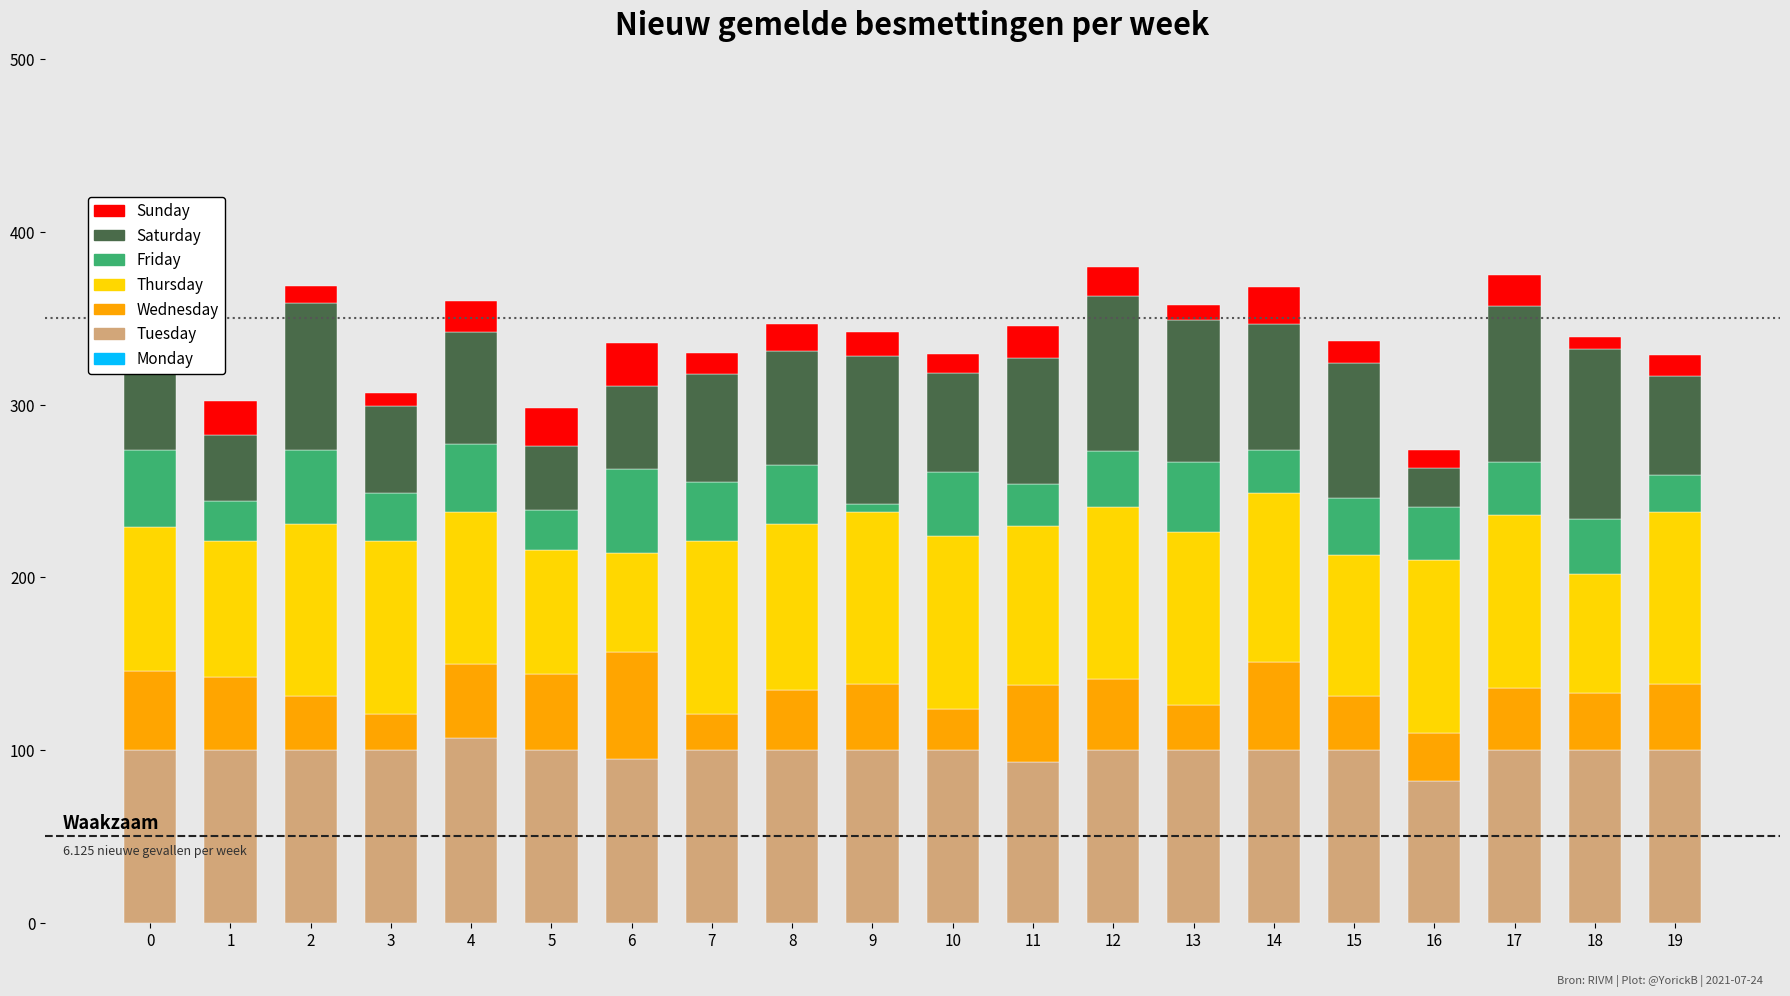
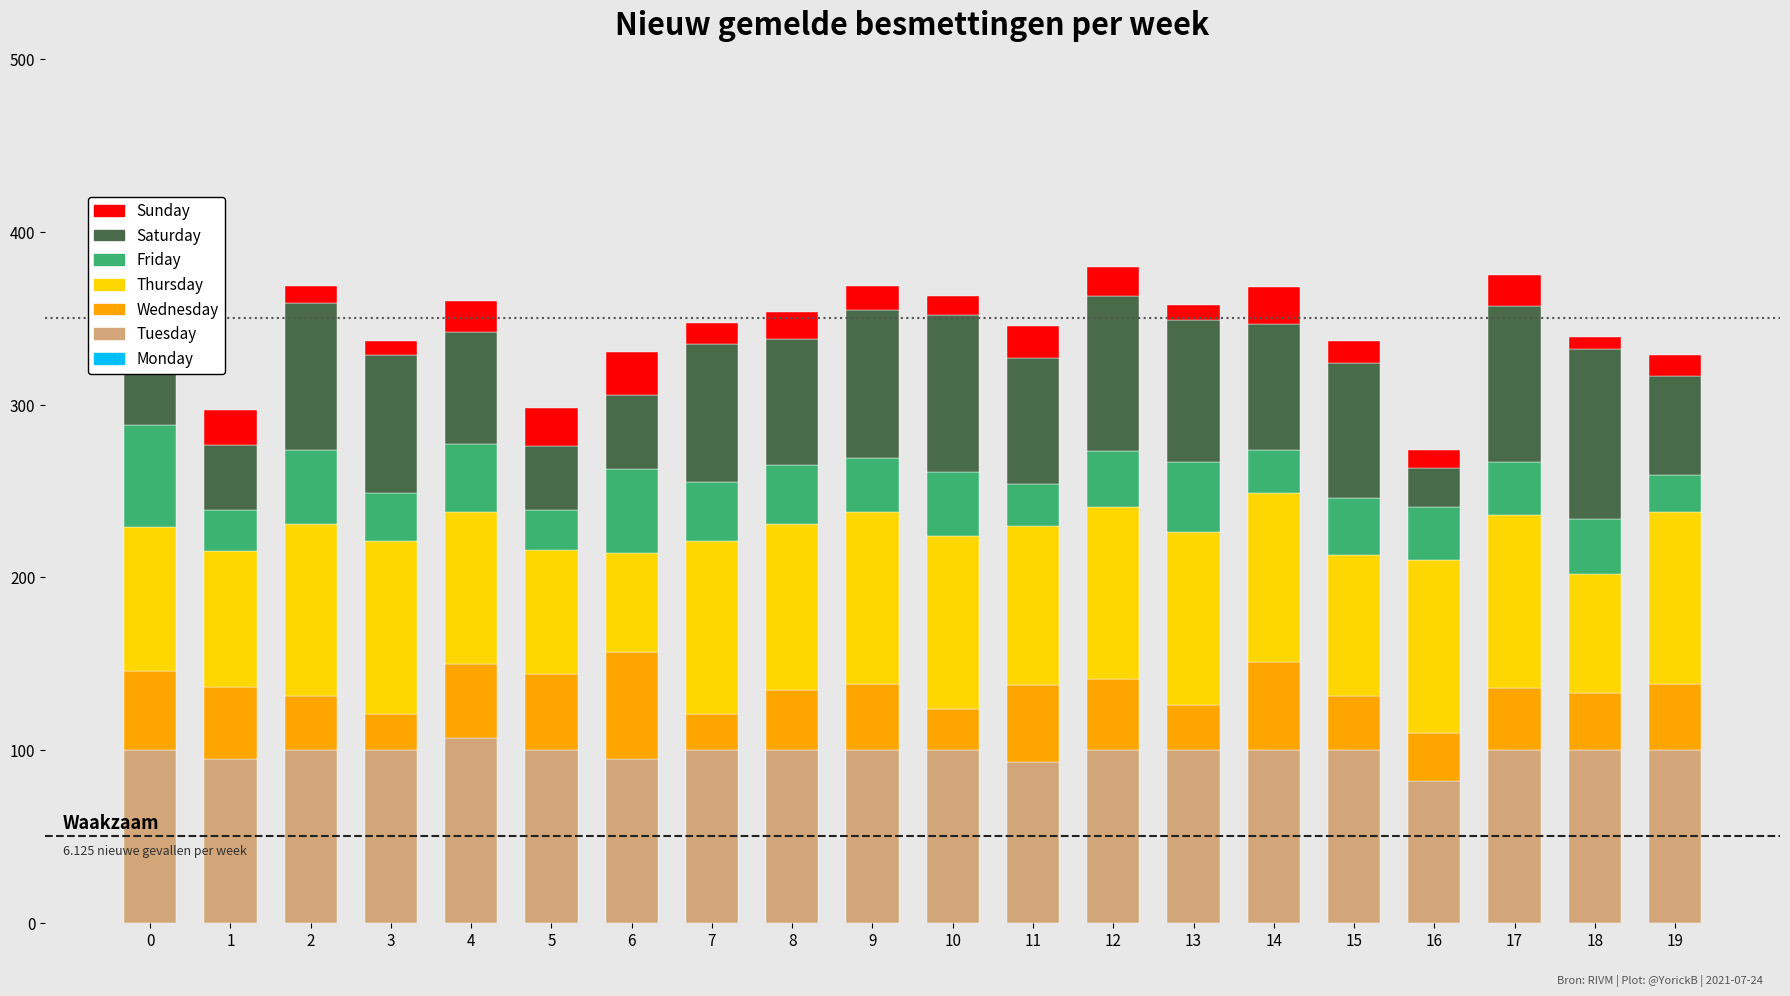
Friday, 0: 45 -> 59
Tuesday, 1: 100 -> 95
Saturday, 3: 50 -> 80
Saturday, 6: 48 -> 43
Saturday, 7: 63 -> 80
Saturday, 8: 66 -> 73
Friday, 9: 4 -> 31
Saturday, 10: 57 -> 91
